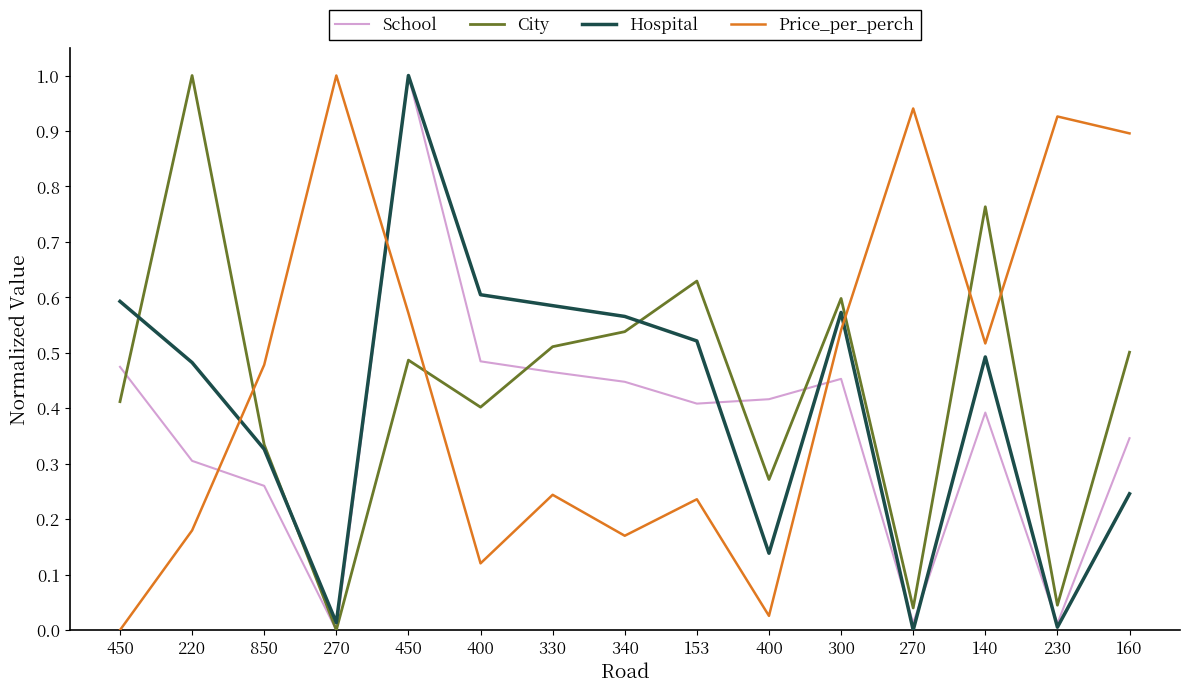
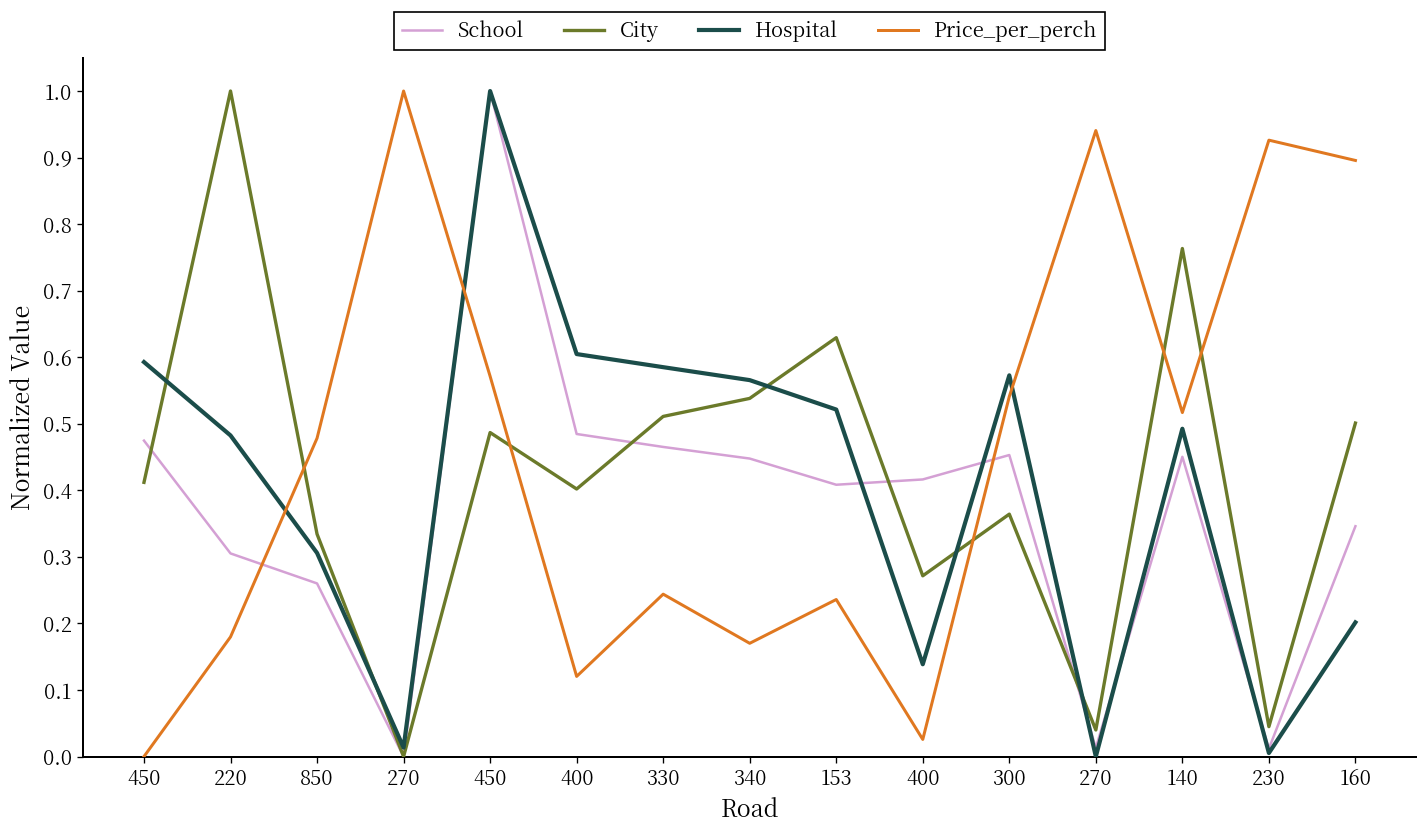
Hospital, 850: 0.33 -> 0.31
City, 300: 0.60 -> 0.36
School, 140: 0.39 -> 0.45
Hospital, 160: 0.25 -> 0.20
